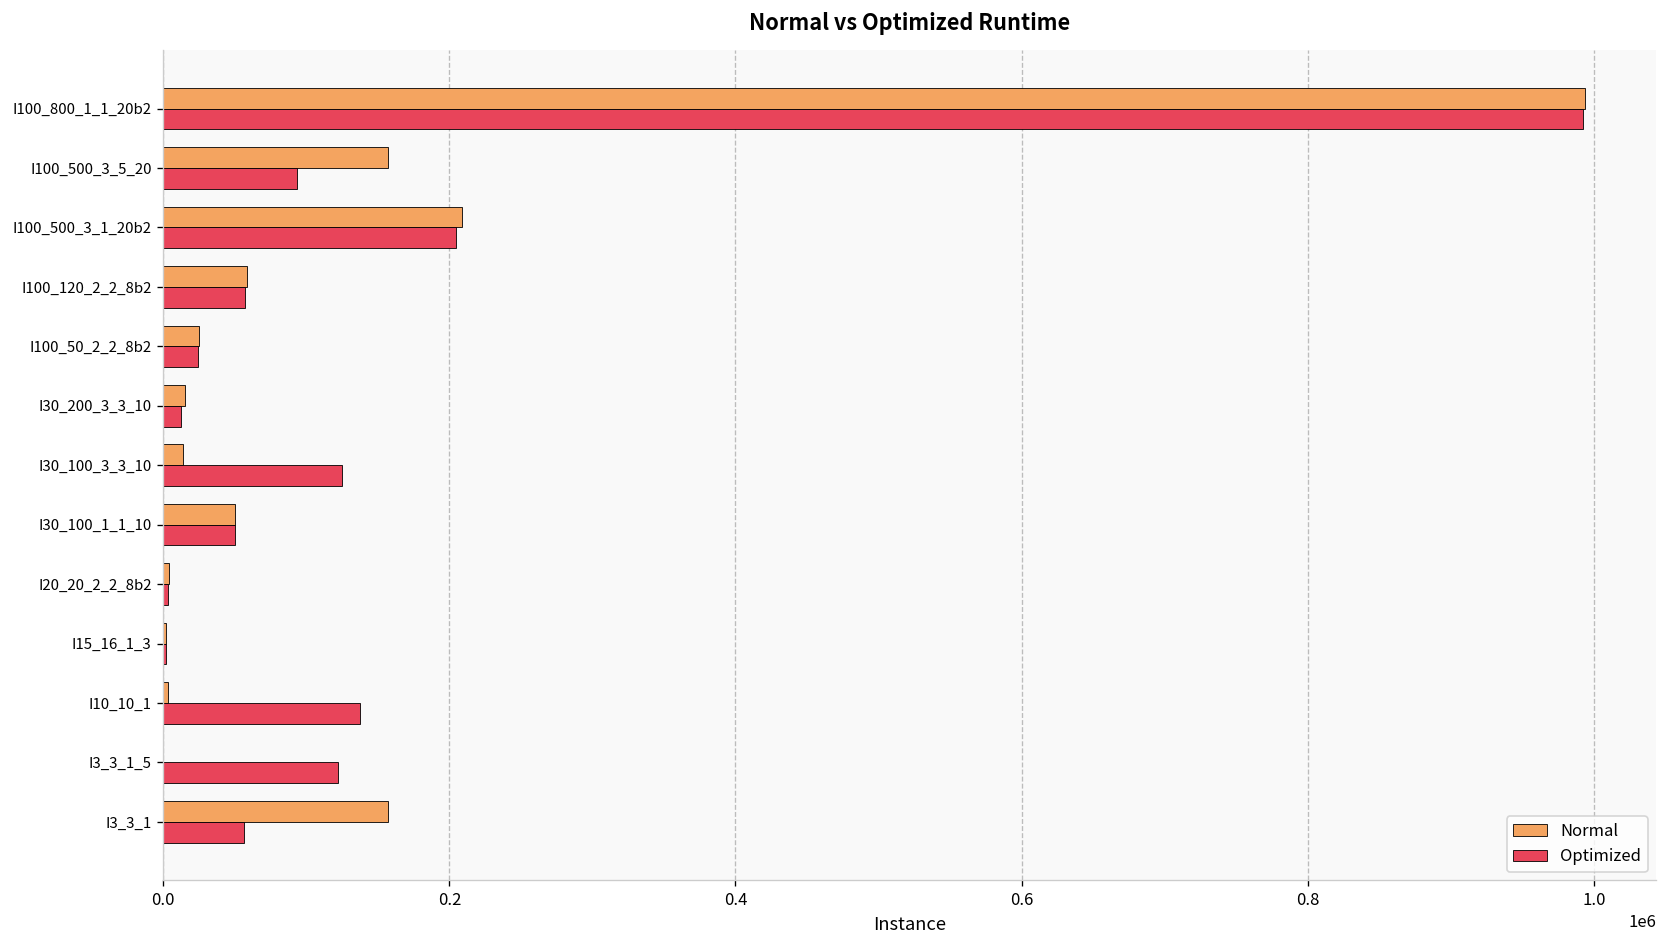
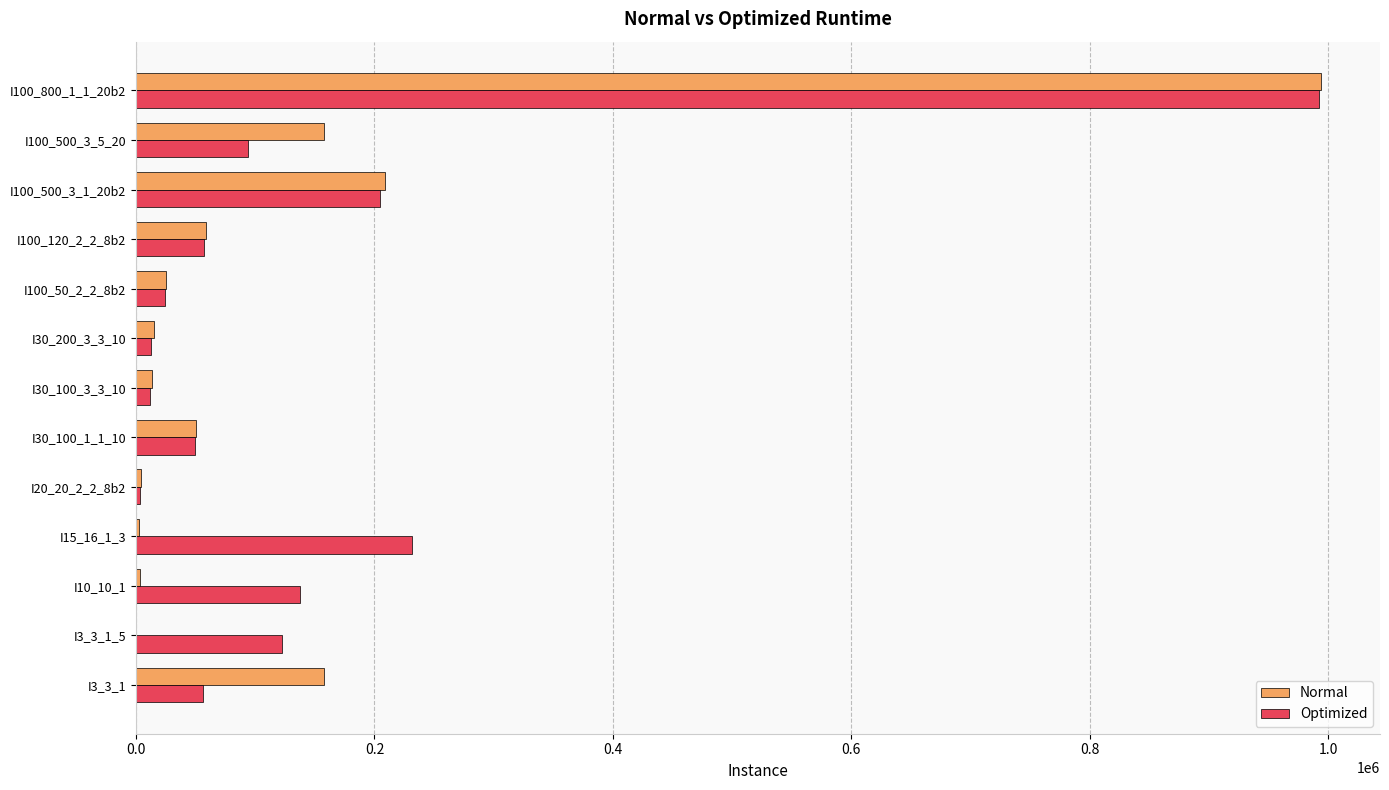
Optimized, I30_100_3_3_10: 125000 -> 12000
Optimized, I15_16_1_3: 2000 -> 231000
